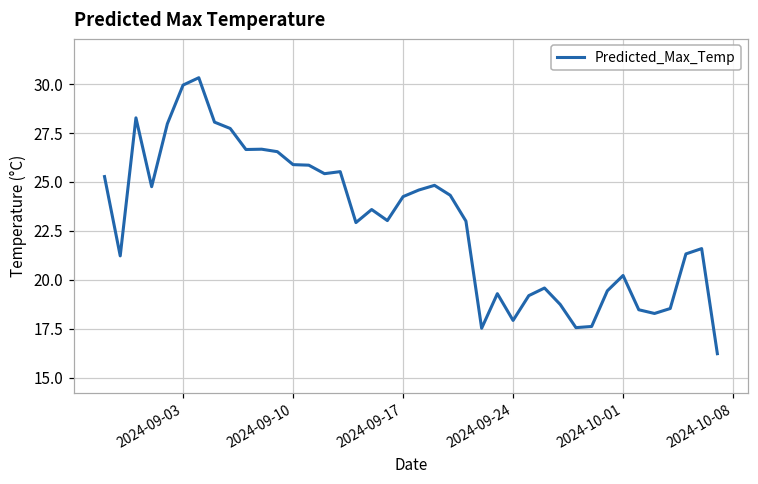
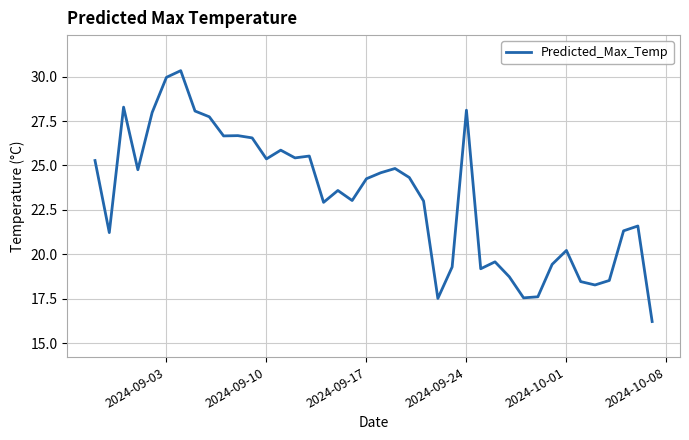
2024-09-10: 25.9 -> 25.4
2024-09-24: 17.9 -> 28.1
